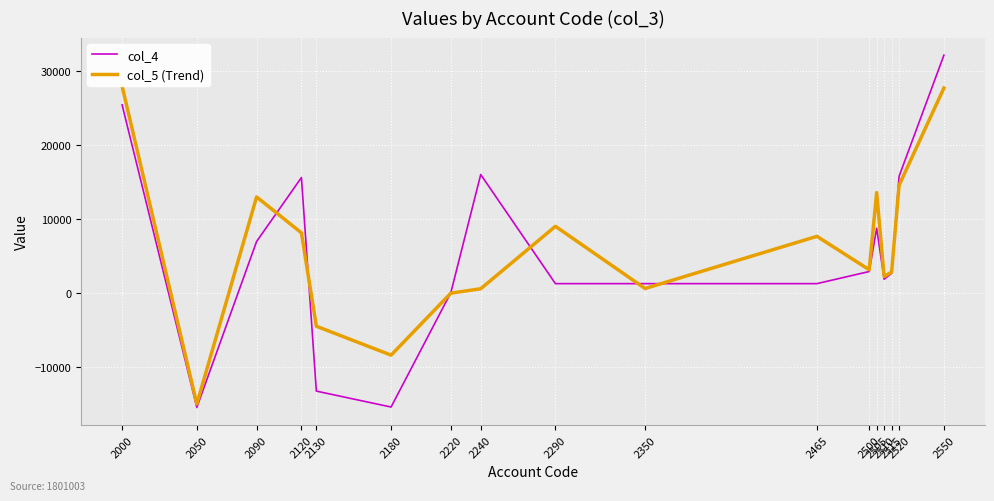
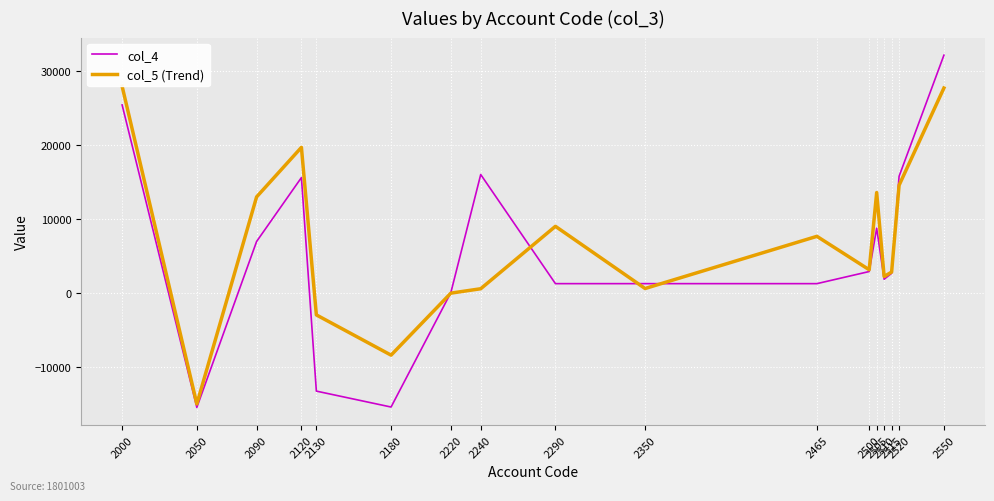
col_5 (Trend), 2120: 8000 -> 20000
col_5 (Trend), 2130: -4000 -> -3000
